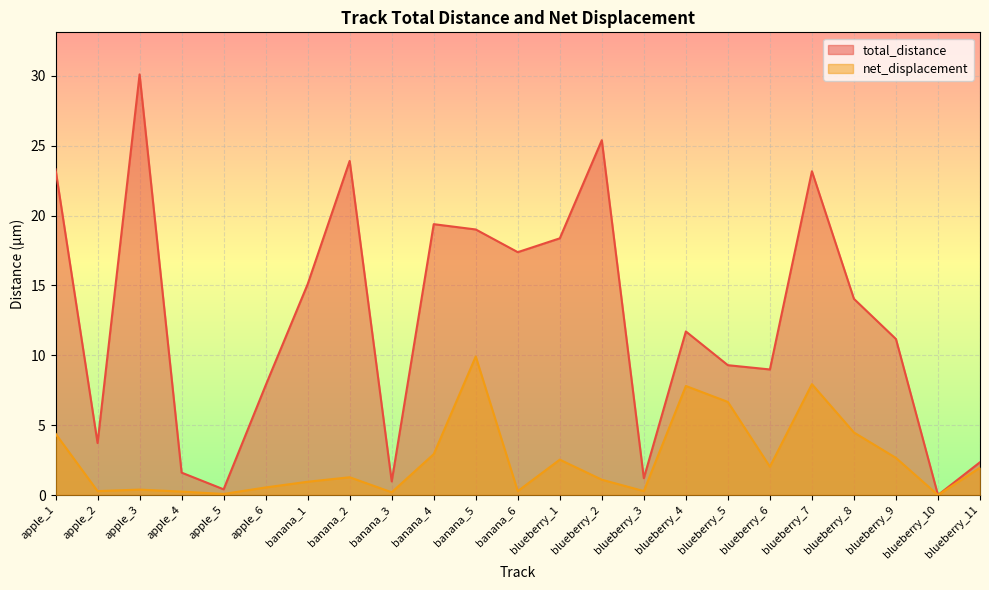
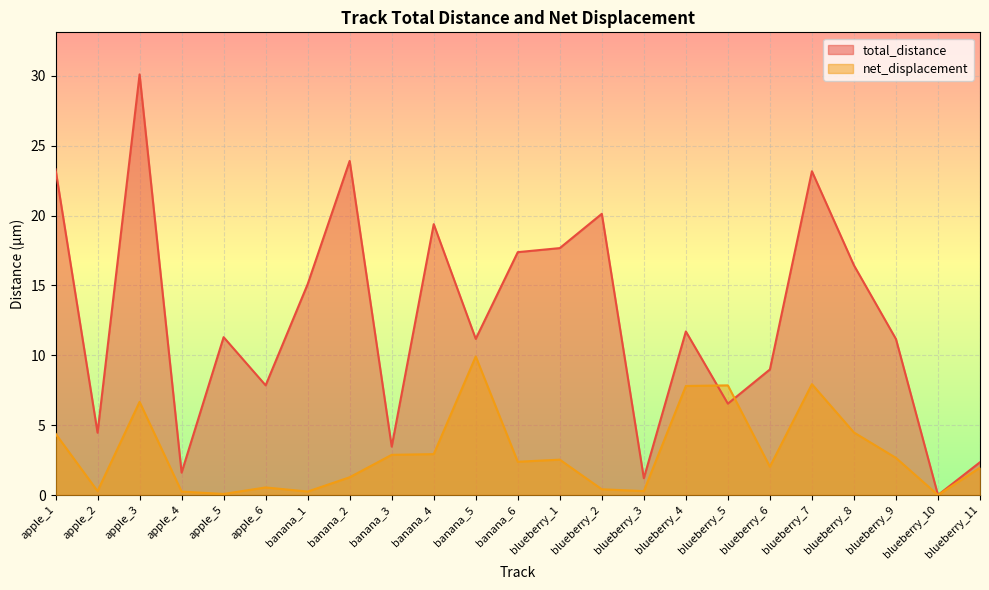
total_distance, apple_2: 3.7 -> 4.5
net_displacement, apple_3: 0.4 -> 6.7
total_distance, apple_5: 0.4 -> 11.3
net_displacement, banana_1: 1.0 -> 0.2
total_distance, banana_3: 1.0 -> 3.5
net_displacement, banana_3: 0.2 -> 2.9
total_distance, banana_5: 19.0 -> 11.2
net_displacement, banana_6: 0.3 -> 2.4
total_distance, blueberry_1: 18.4 -> 17.7
total_distance, blueberry_2: 25.4 -> 20.1
net_displacement, blueberry_2: 1.1 -> 0.4
total_distance, blueberry_5: 9.3 -> 6.5
net_displacement, blueberry_5: 6.7 -> 7.8
total_distance, blueberry_8: 14.0 -> 16.4
